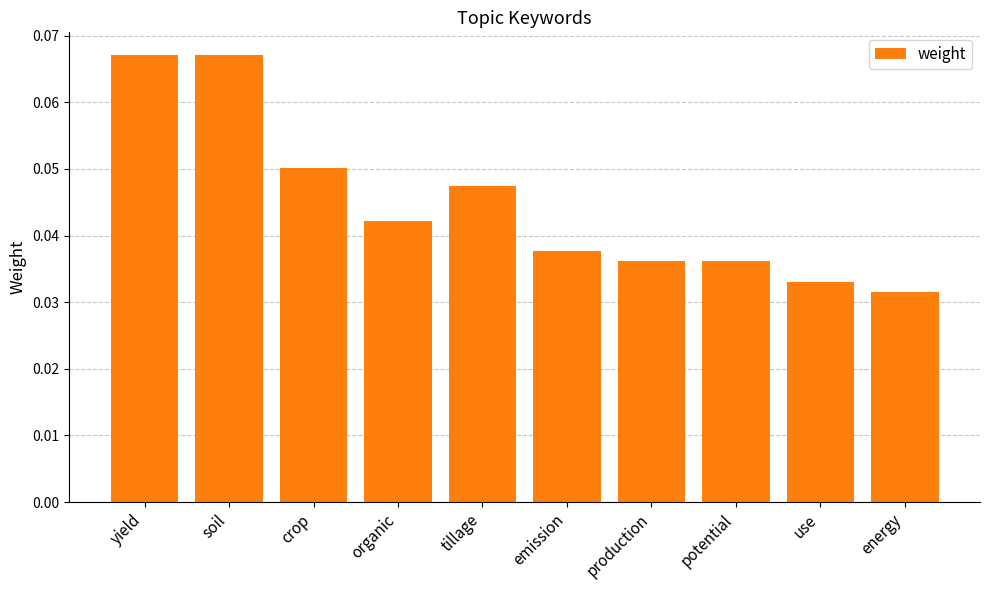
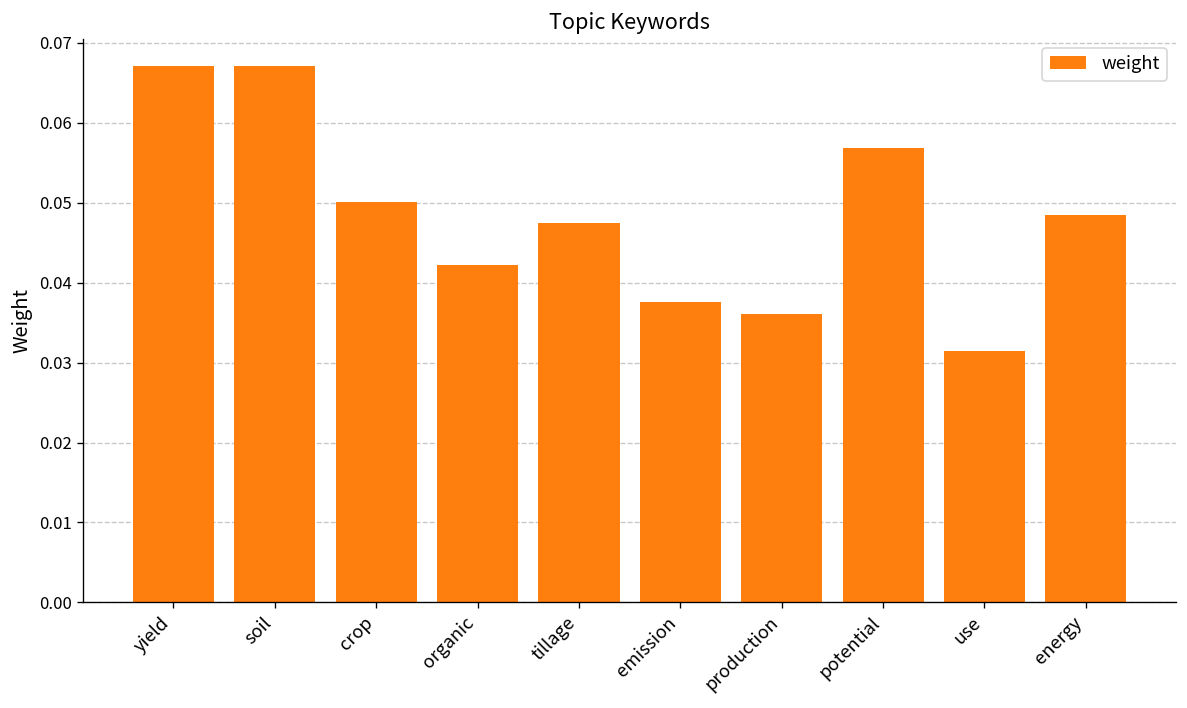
potential: 0.036 -> 0.057
use: 0.033 -> 0.031
energy: 0.031 -> 0.048
